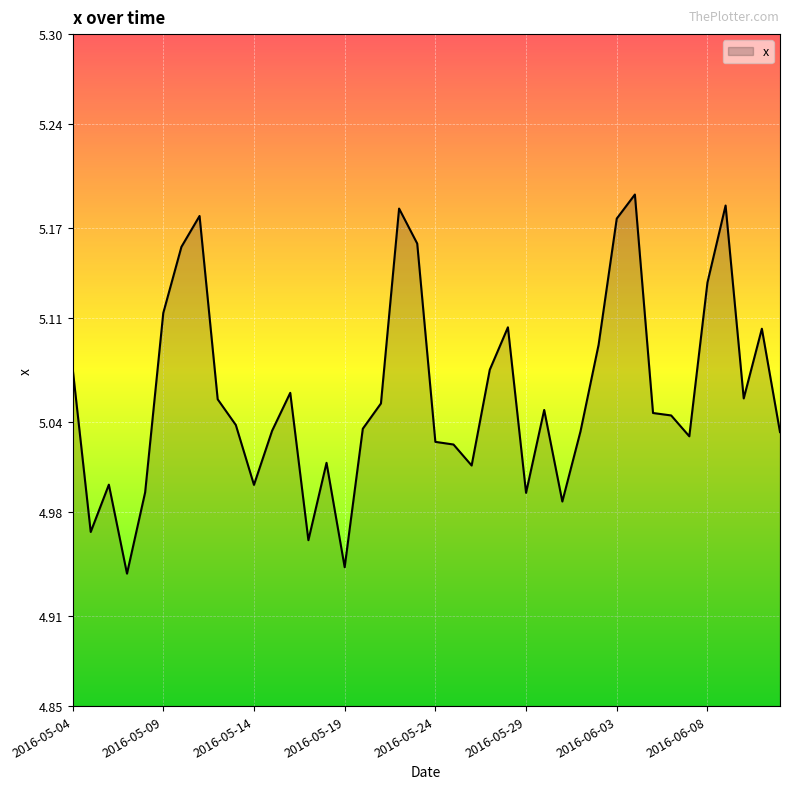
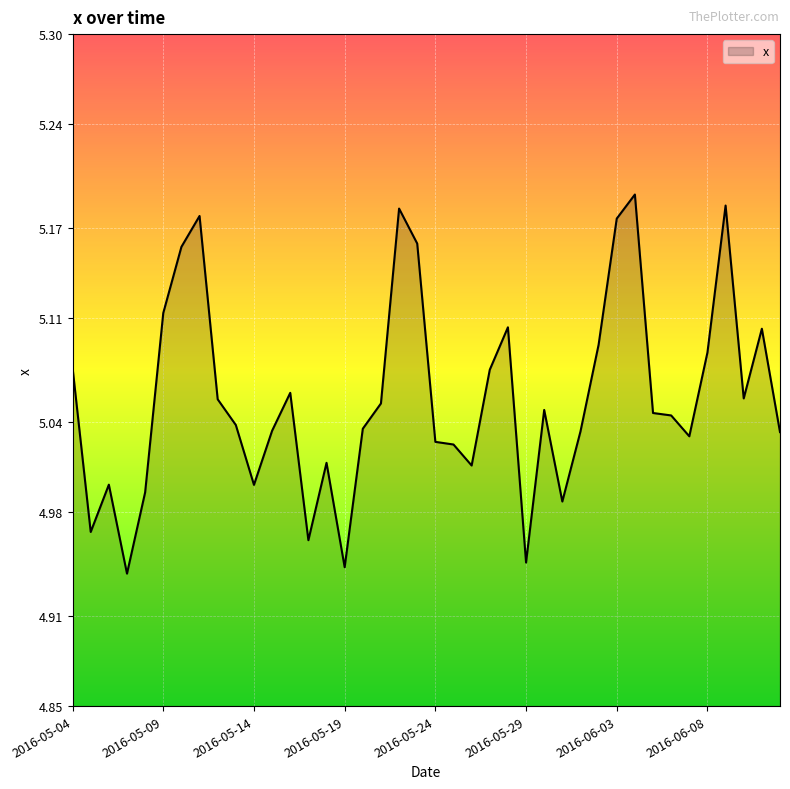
2016-05-29: 4.993 -> 4.946
2016-06-08: 5.134 -> 5.087
